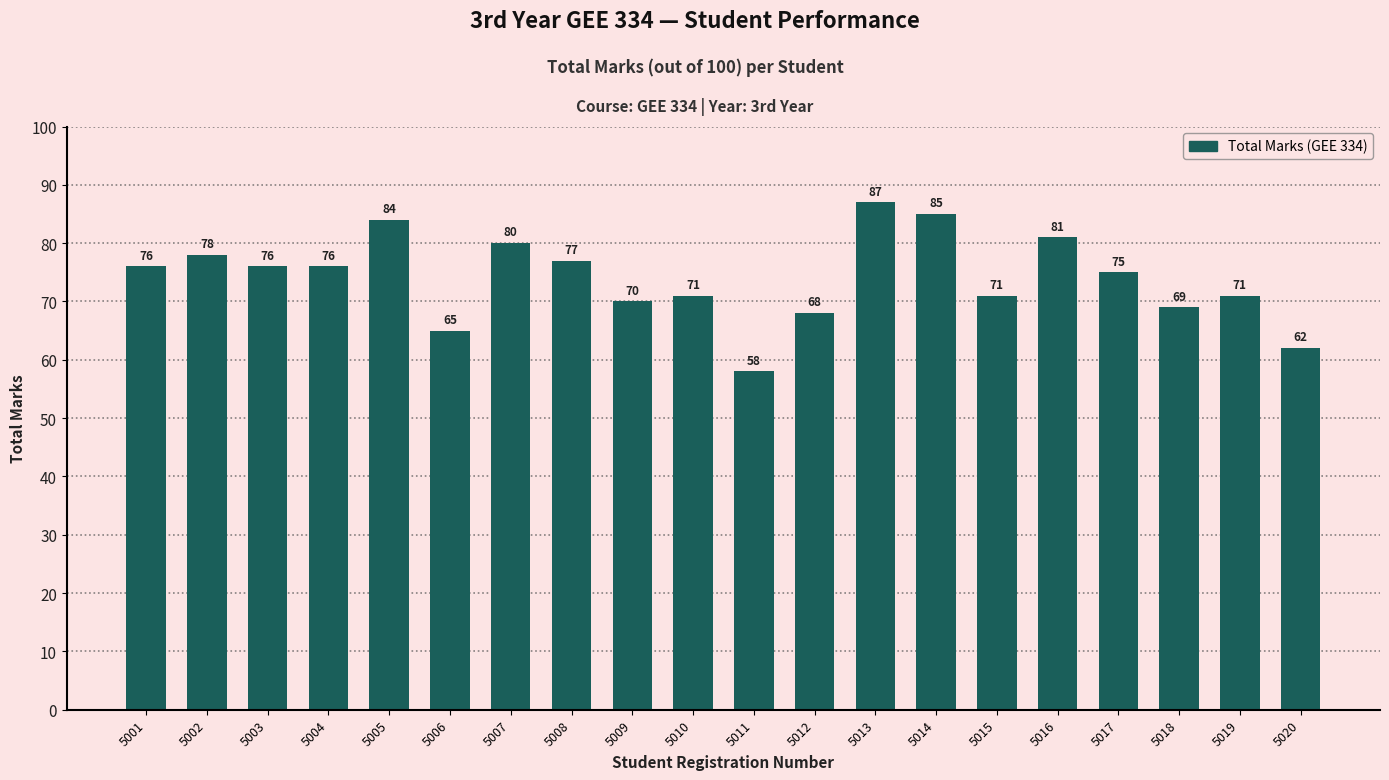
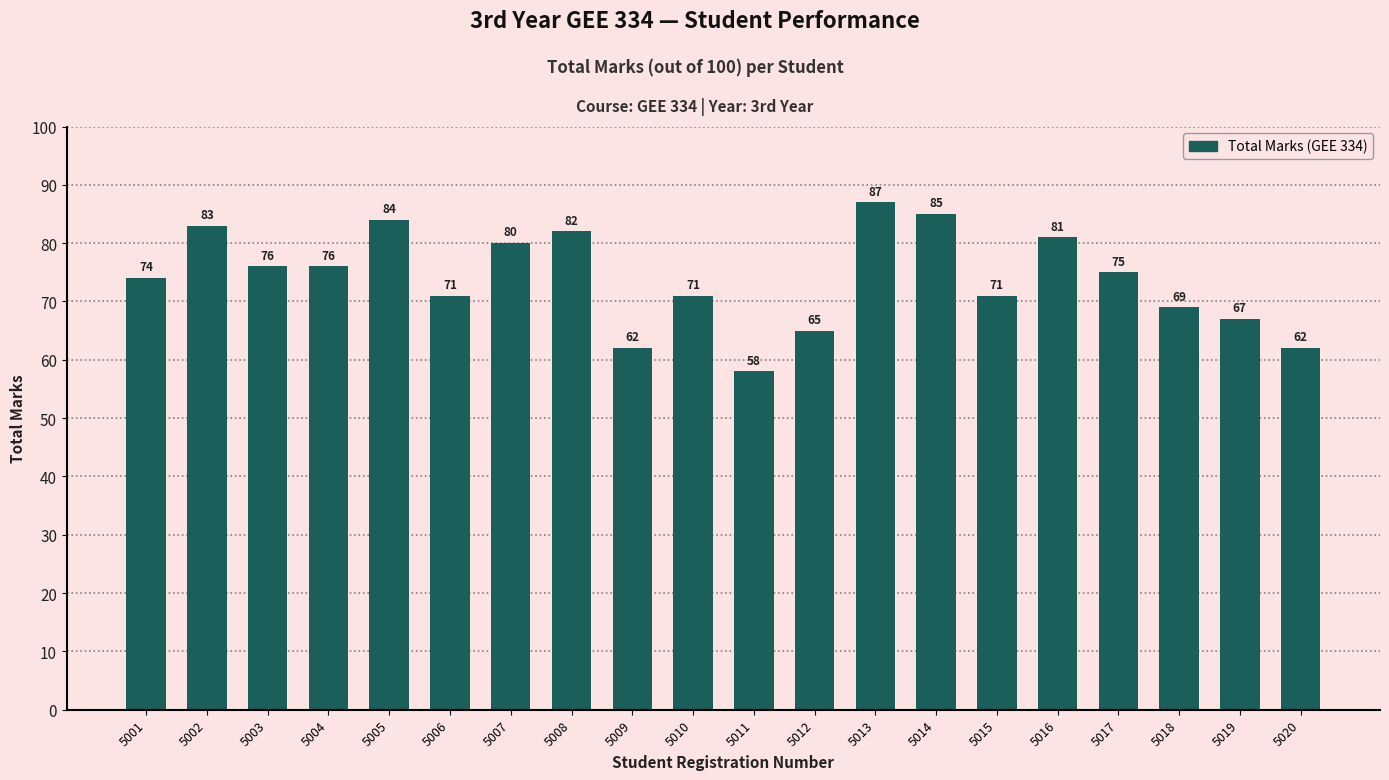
5001: 76 -> 74
5002: 78 -> 83
5006: 65 -> 71
5008: 77 -> 82
5009: 70 -> 62
5012: 68 -> 65
5019: 71 -> 67
